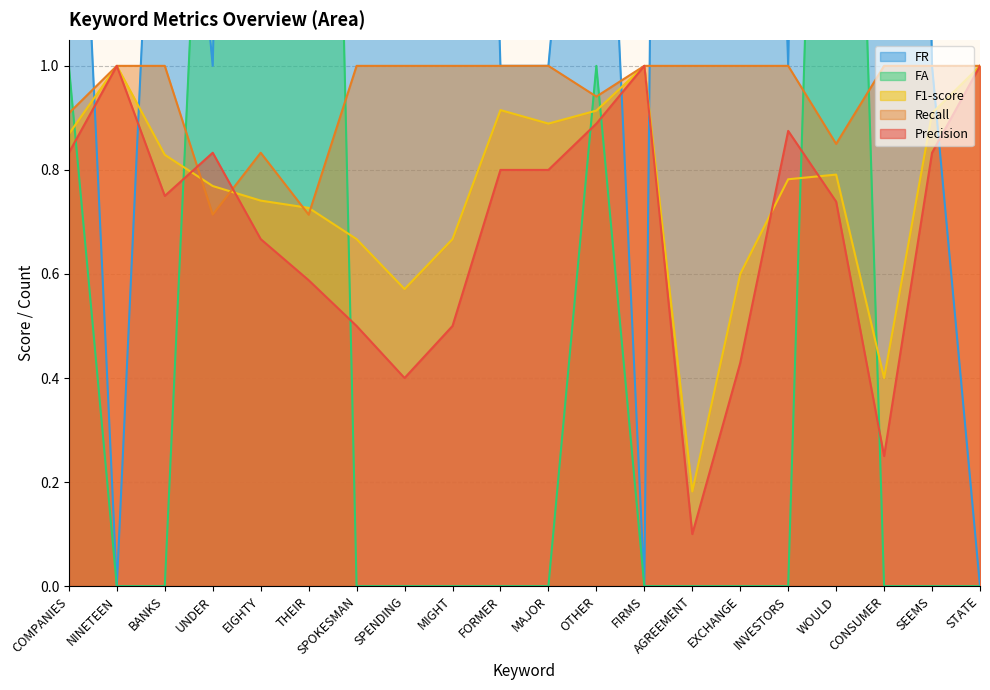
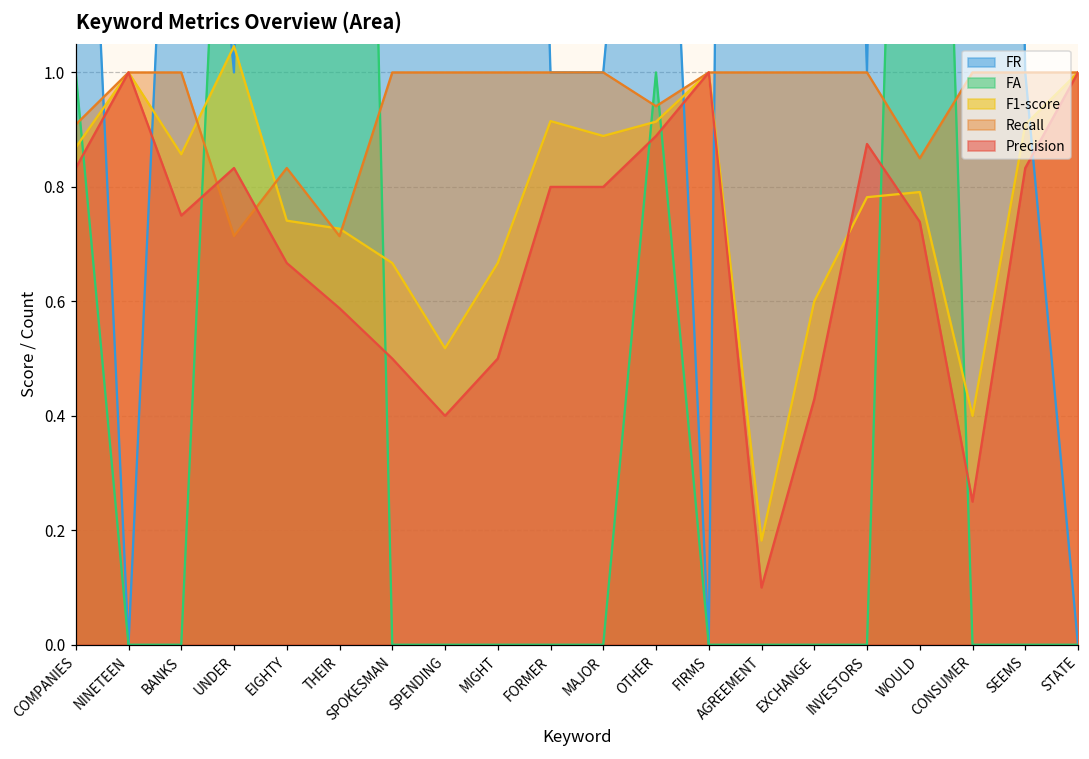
F1-score, BANKS: 0.83 -> 0.86
F1-score, UNDER: 0.77 -> 1.05
F1-score, SPENDING: 0.57 -> 0.52
